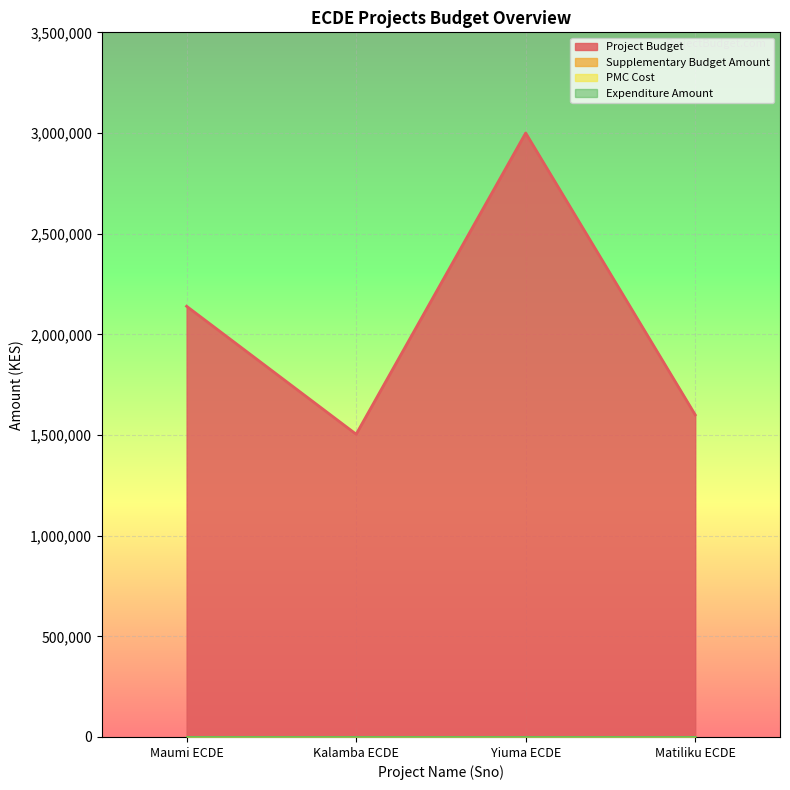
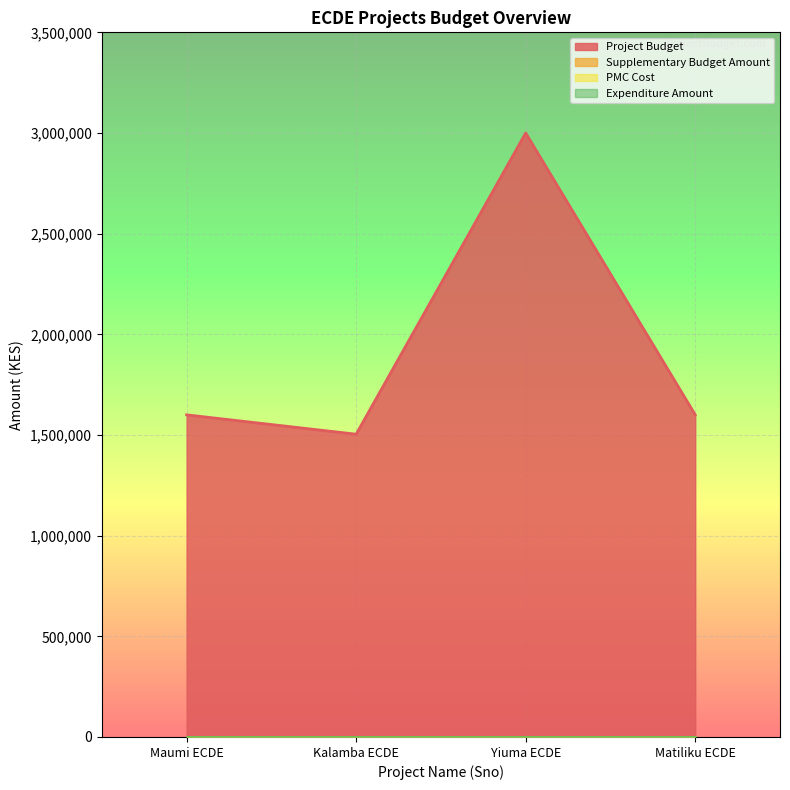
Project Budget, Maumi ECDE: 2,140,000 -> 1,600,000
